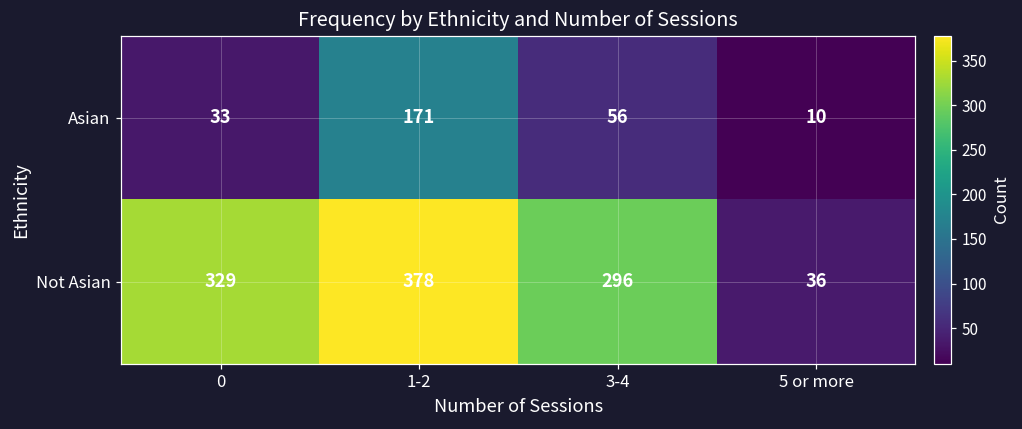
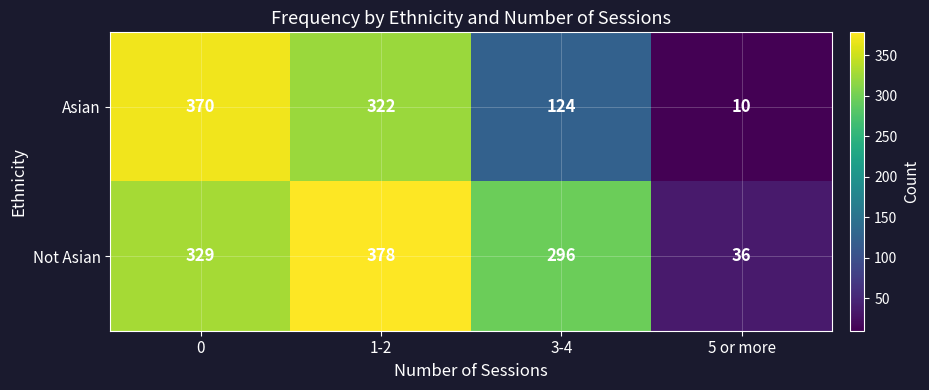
Asian, 0: 33 -> 370
Asian, 1-2: 171 -> 322
Asian, 3-4: 56 -> 124
